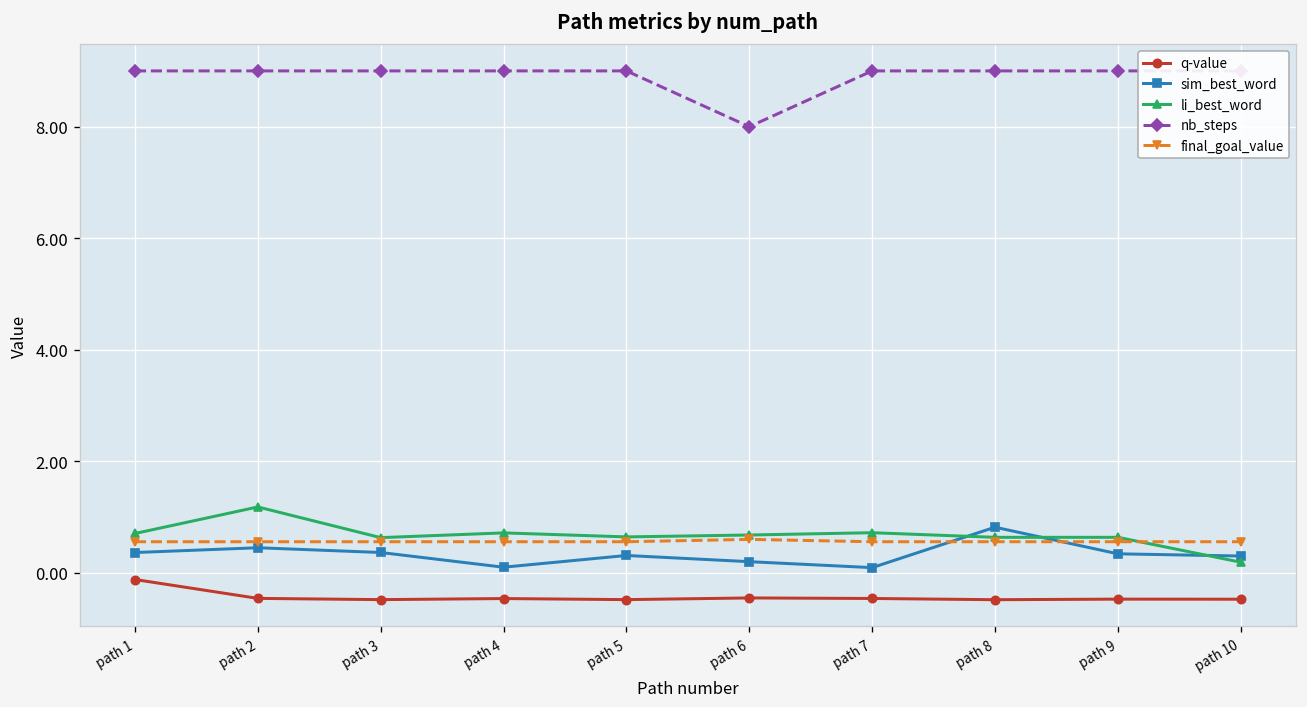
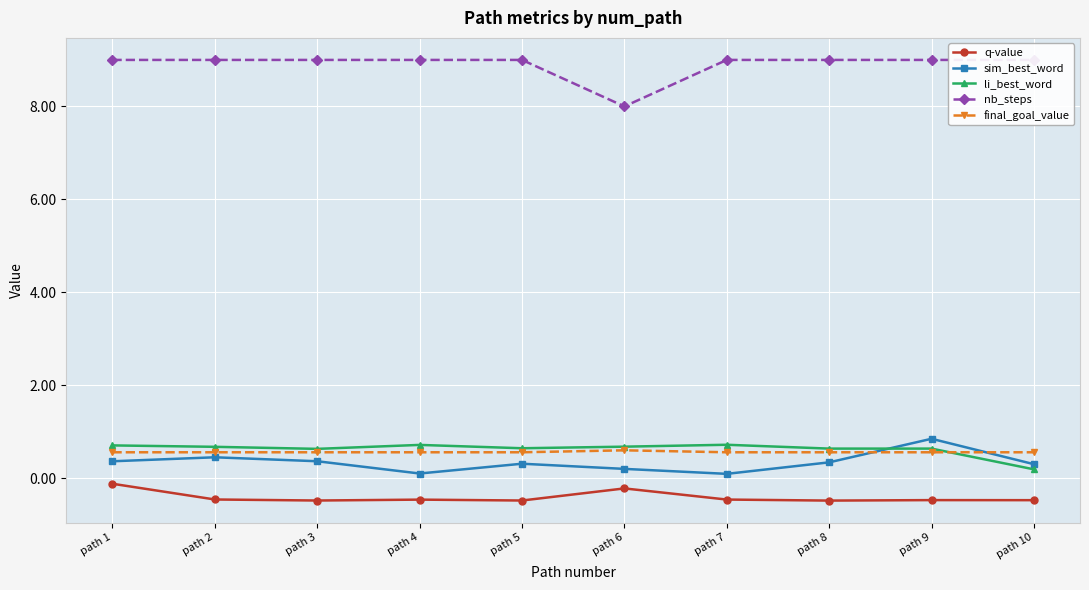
li_best_word, path 2: 1.2 -> 0.7
q-value, path 6: -0.4 -> -0.2
sim_best_word, path 8: 0.8 -> 0.3
sim_best_word, path 9: 0.3 -> 0.9
